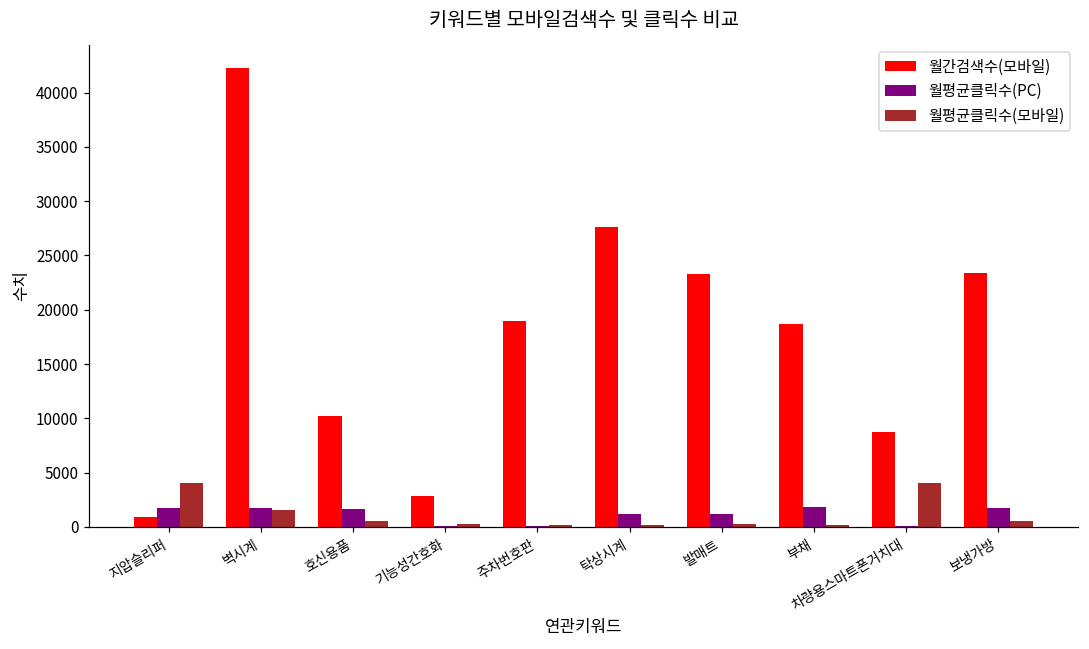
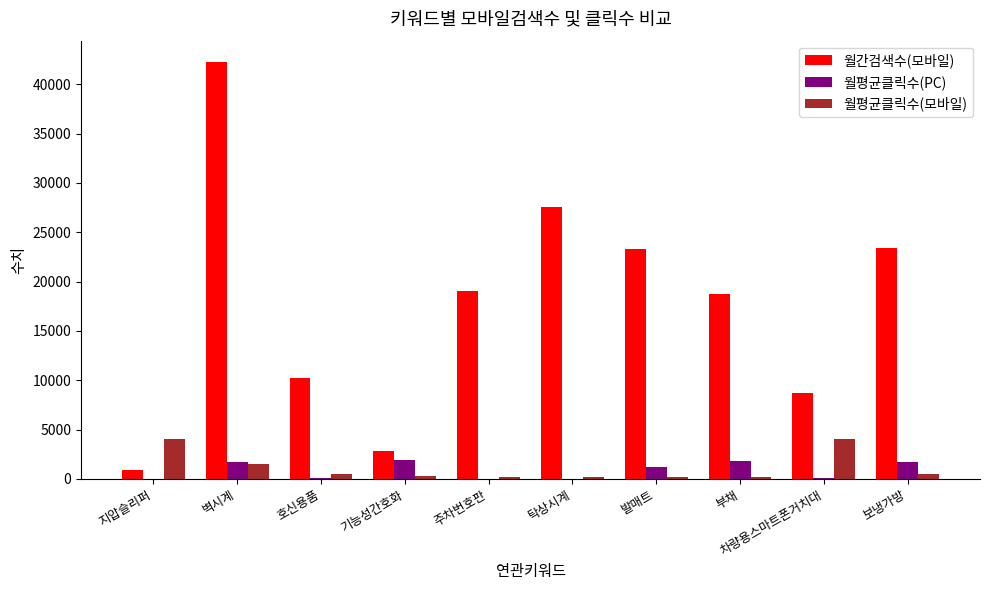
월평균클릭수(PC), 지압슬리퍼: 2000 -> 0
월평균클릭수(PC), 호신용품: 2000 -> 0
월평균클릭수(PC), 기능성간호화: 0 -> 2000
월평균클릭수(PC), 탁상시계: 1000 -> 0
